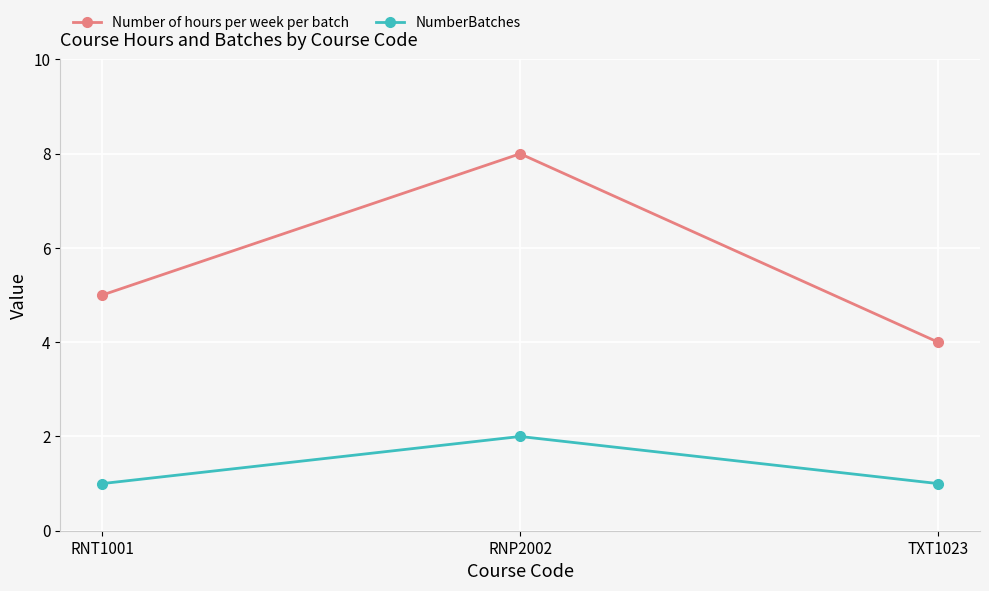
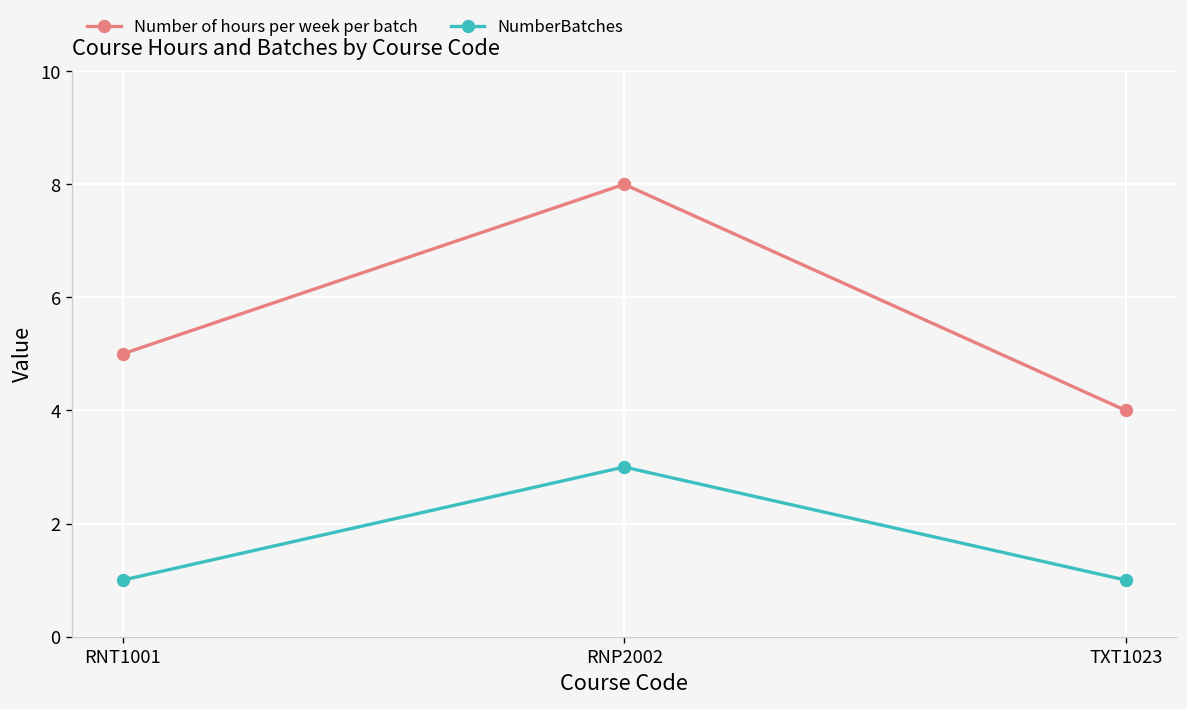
NumberBatches, RNP2002: 2 -> 3
